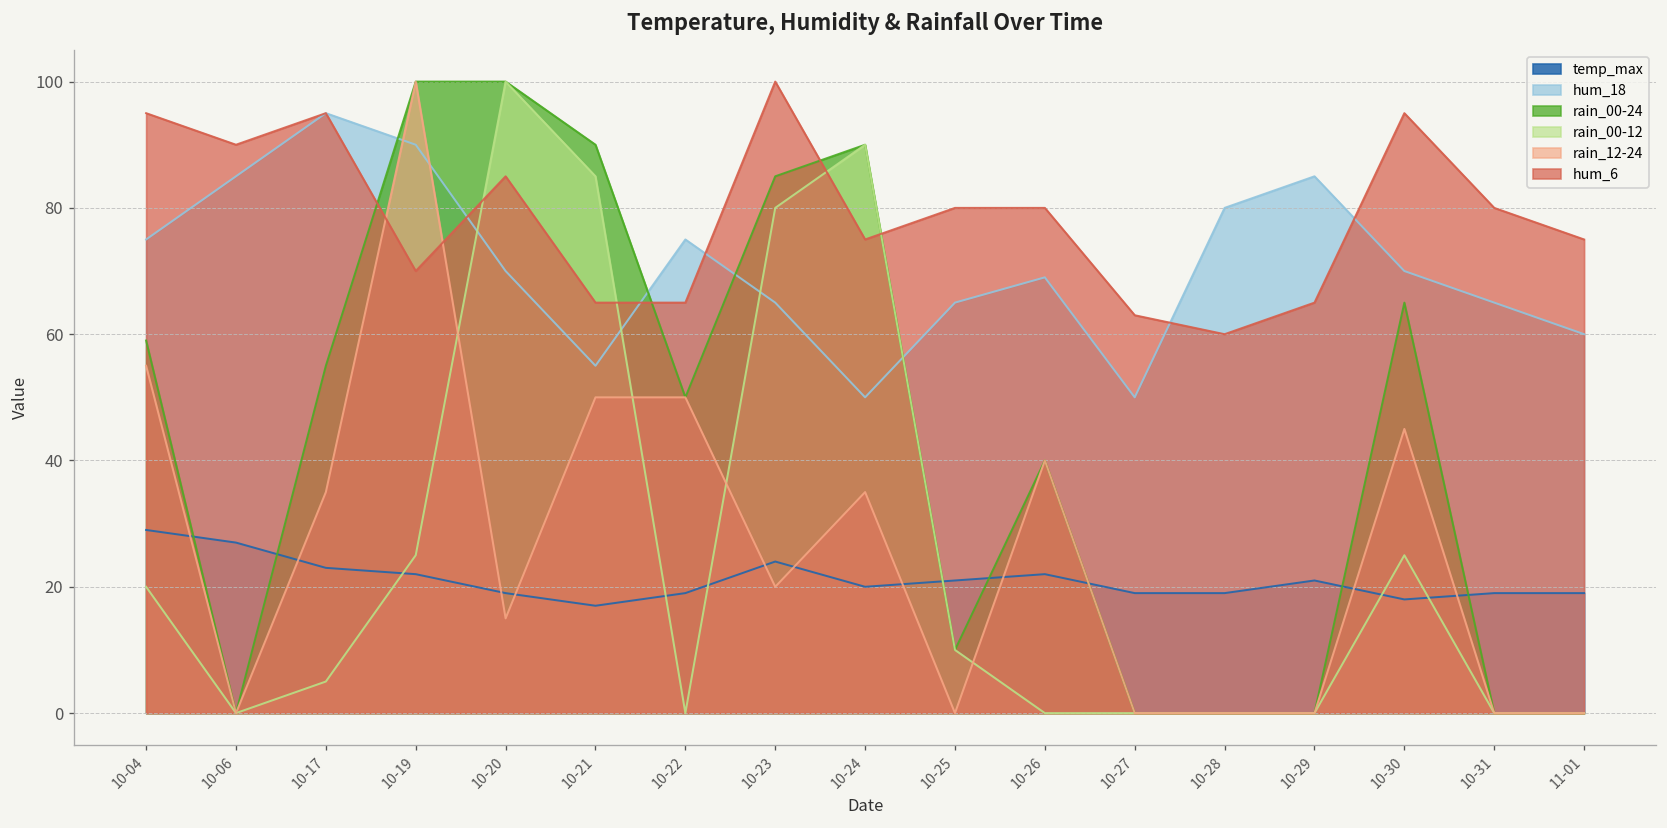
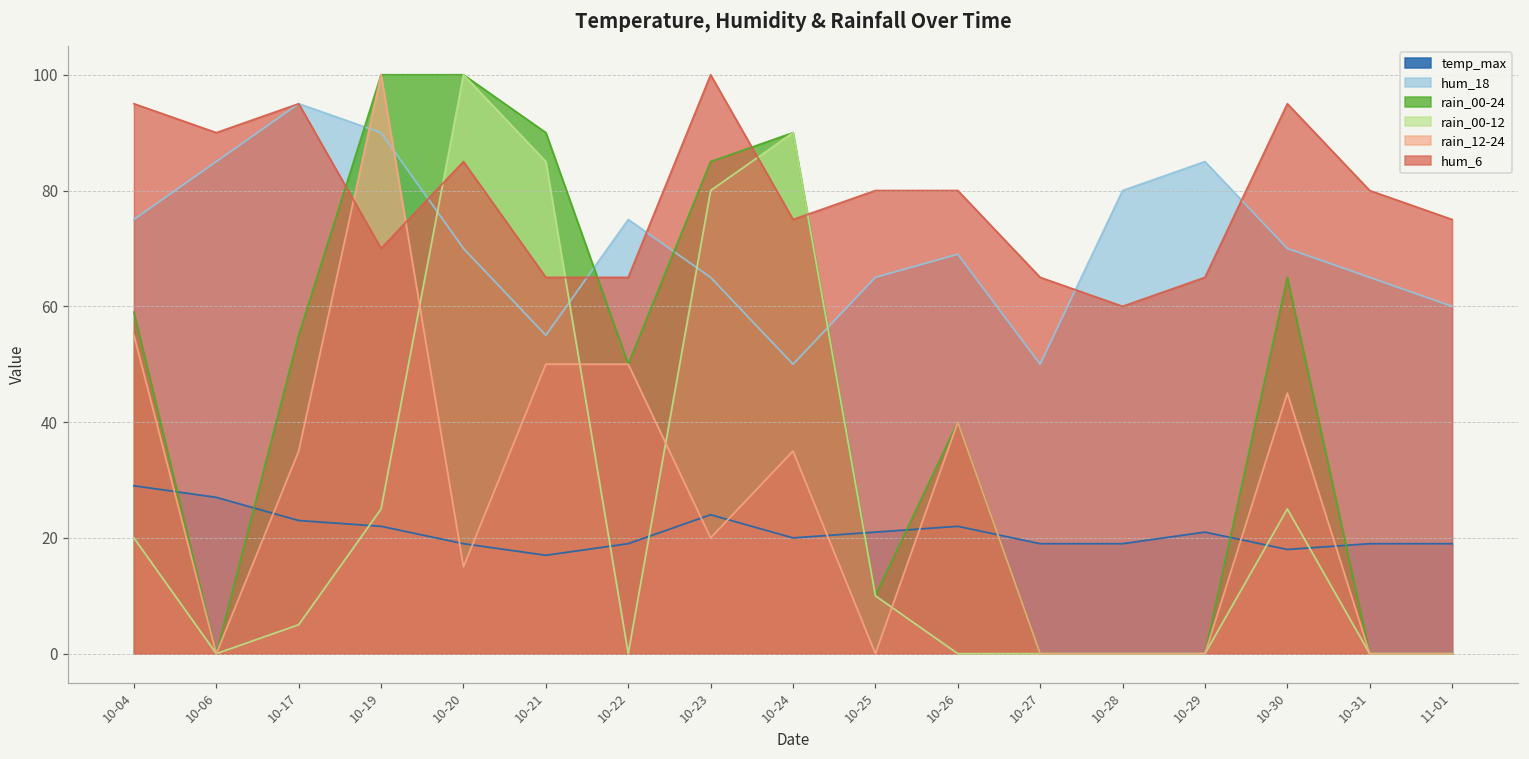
hum_6, 10-27: 63 -> 65
